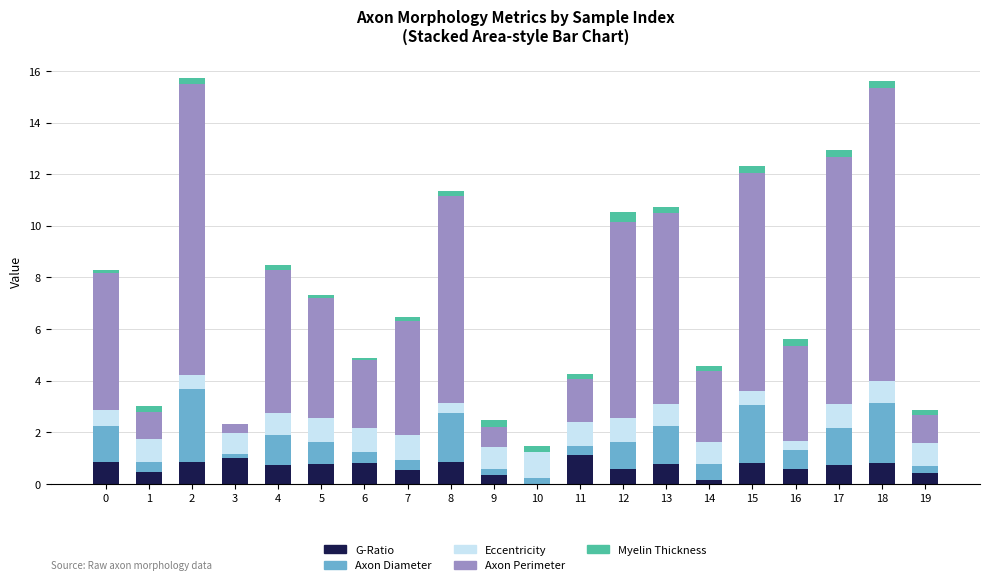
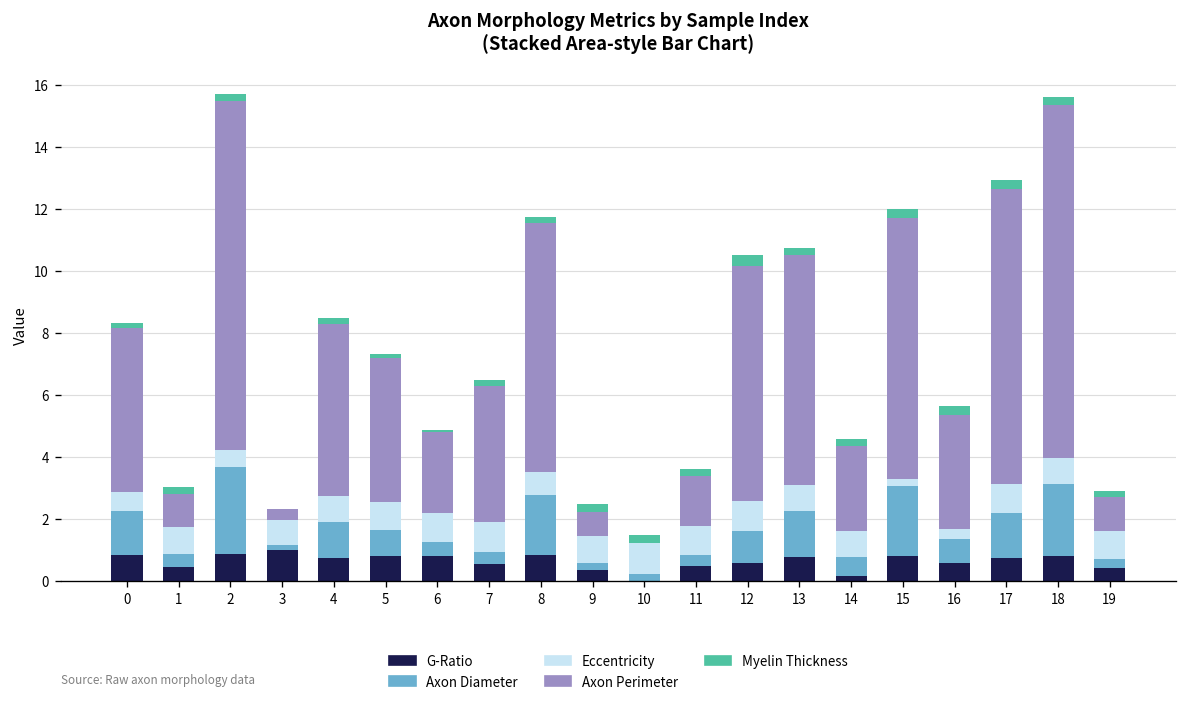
Eccentricity, 8: 0.4 -> 0.7
G-Ratio, 11: 1.1 -> 0.5
Eccentricity, 15: 0.5 -> 0.2
